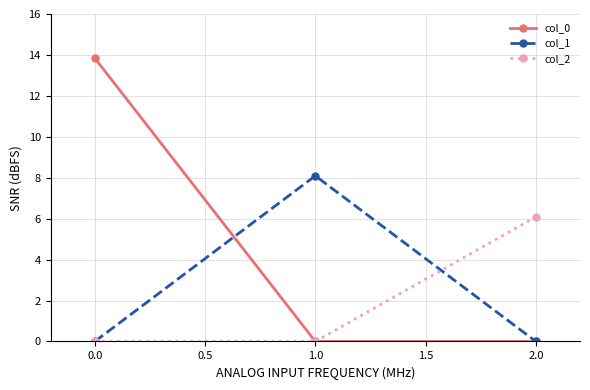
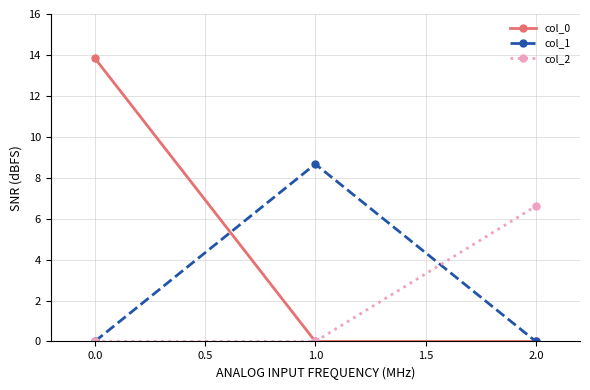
col_1, 1.0: 8.1 -> 8.7
col_2, 2.0: 6.1 -> 6.6
